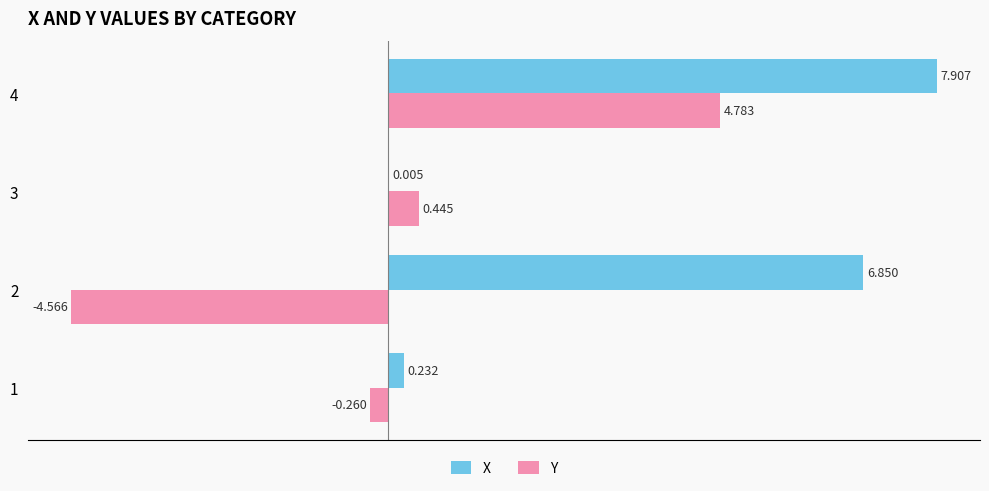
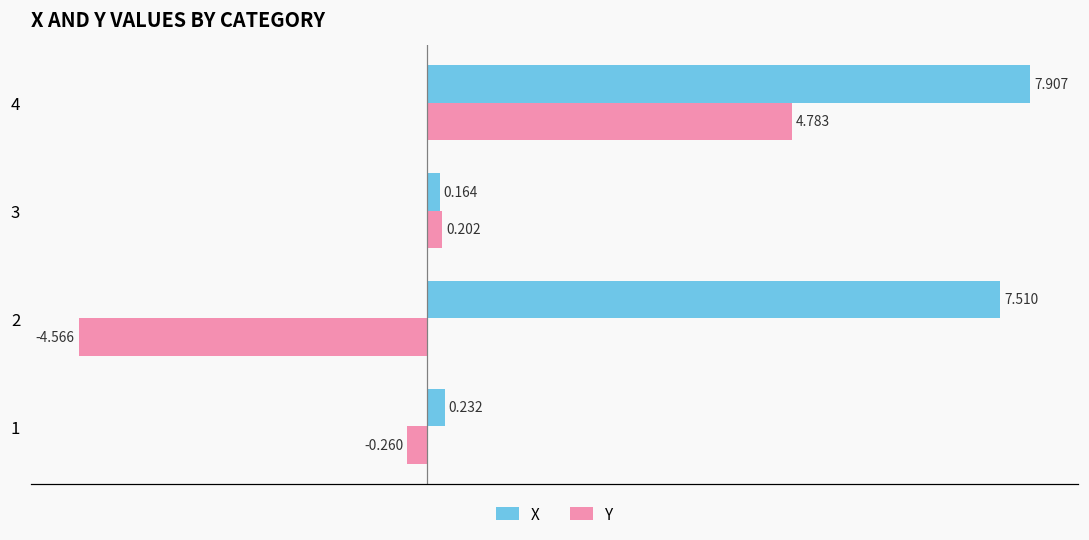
X, 3: 0.005 -> 0.164
Y, 3: 0.445 -> 0.202
X, 2: 6.850 -> 7.510
